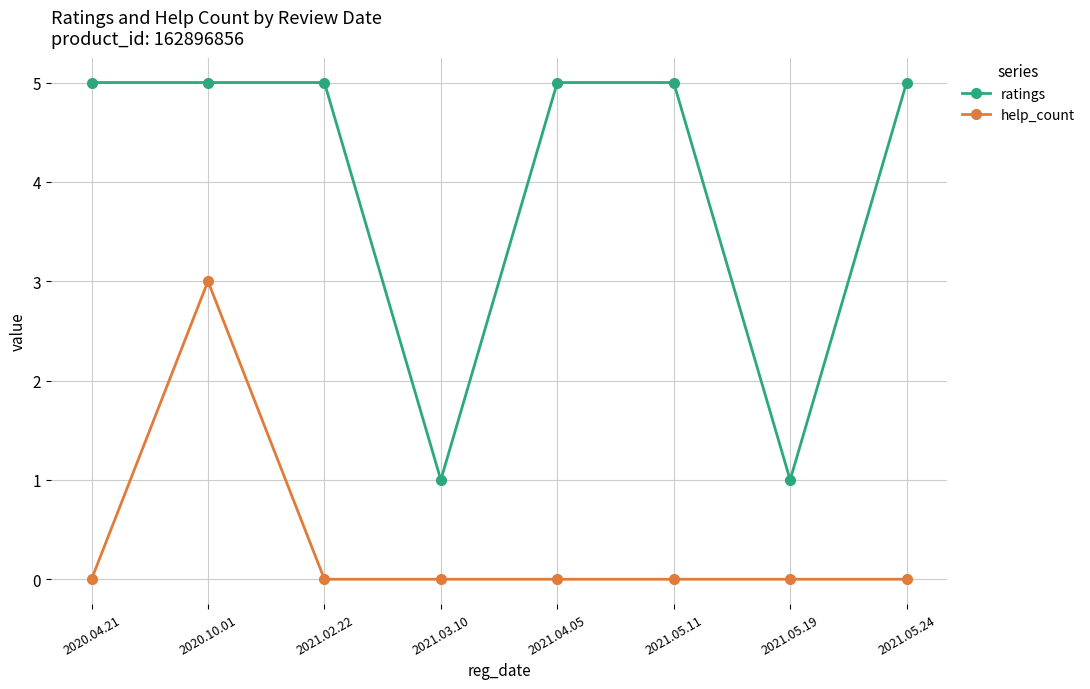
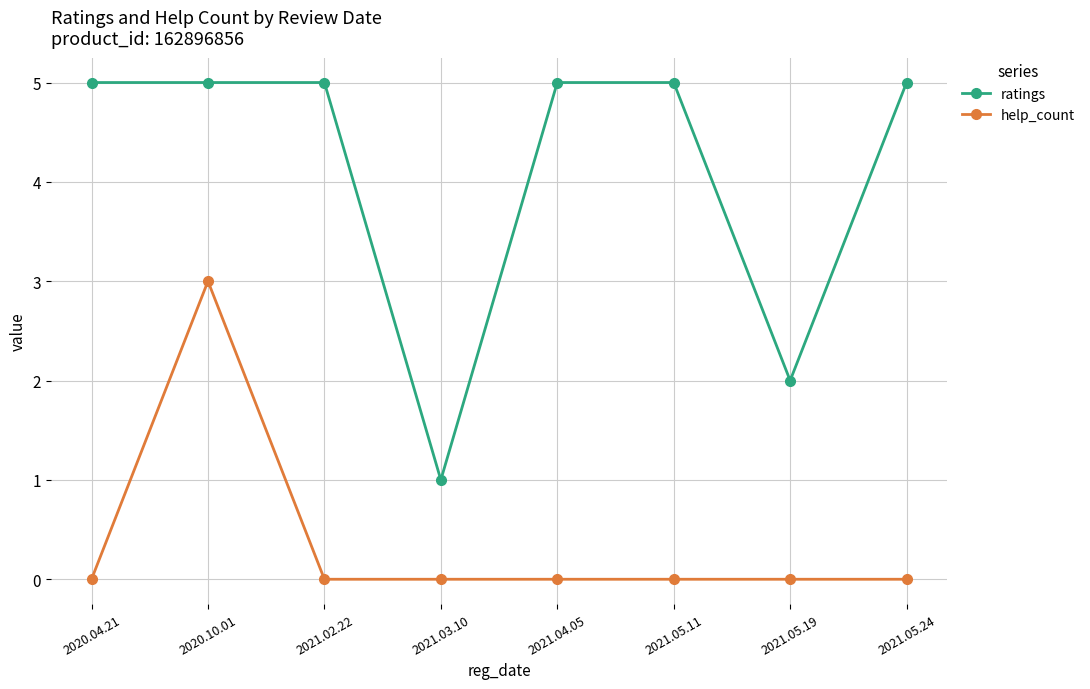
ratings, 2021.05.19: 1 -> 2
